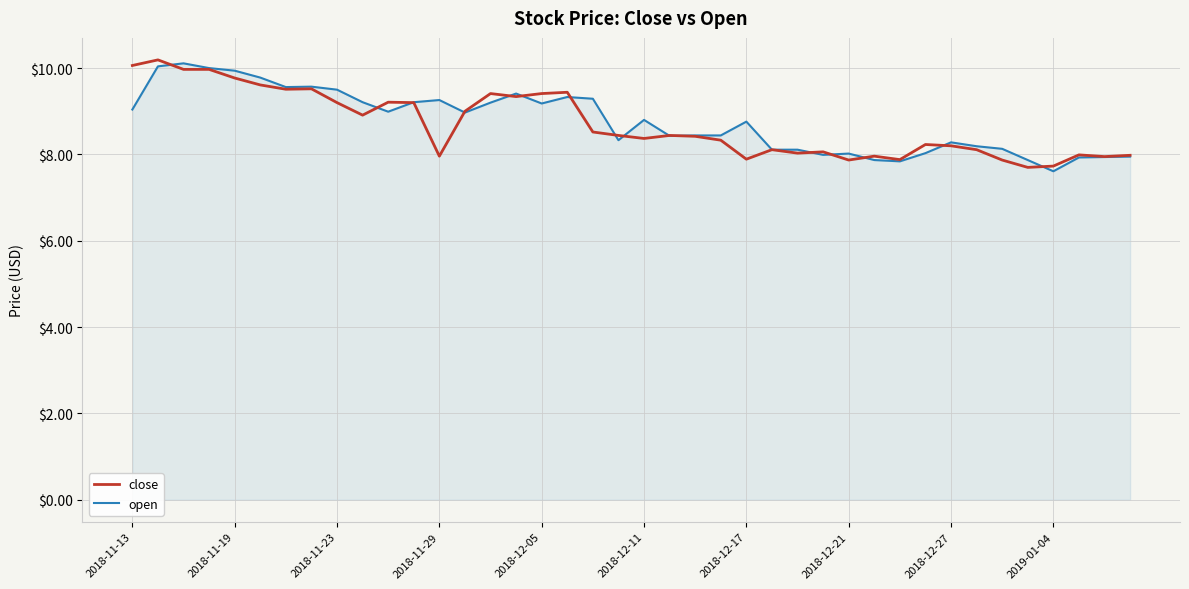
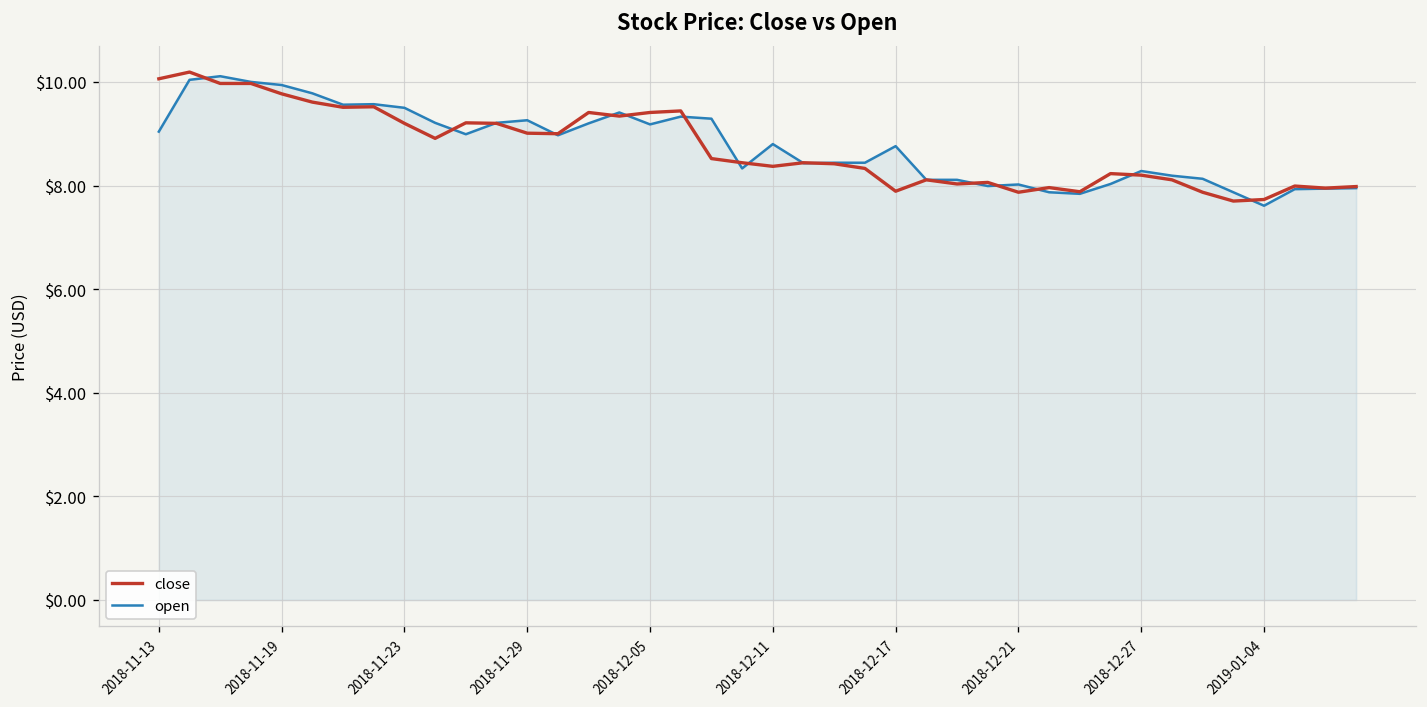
close, 2018-11-29: $8.0 -> $9.0
